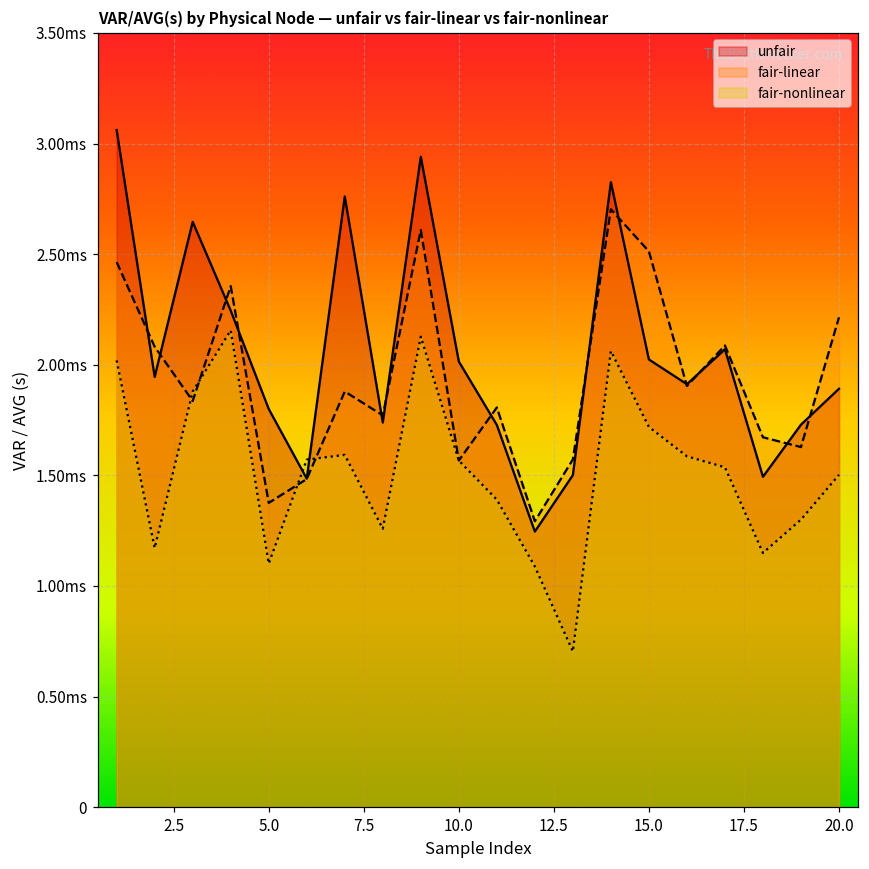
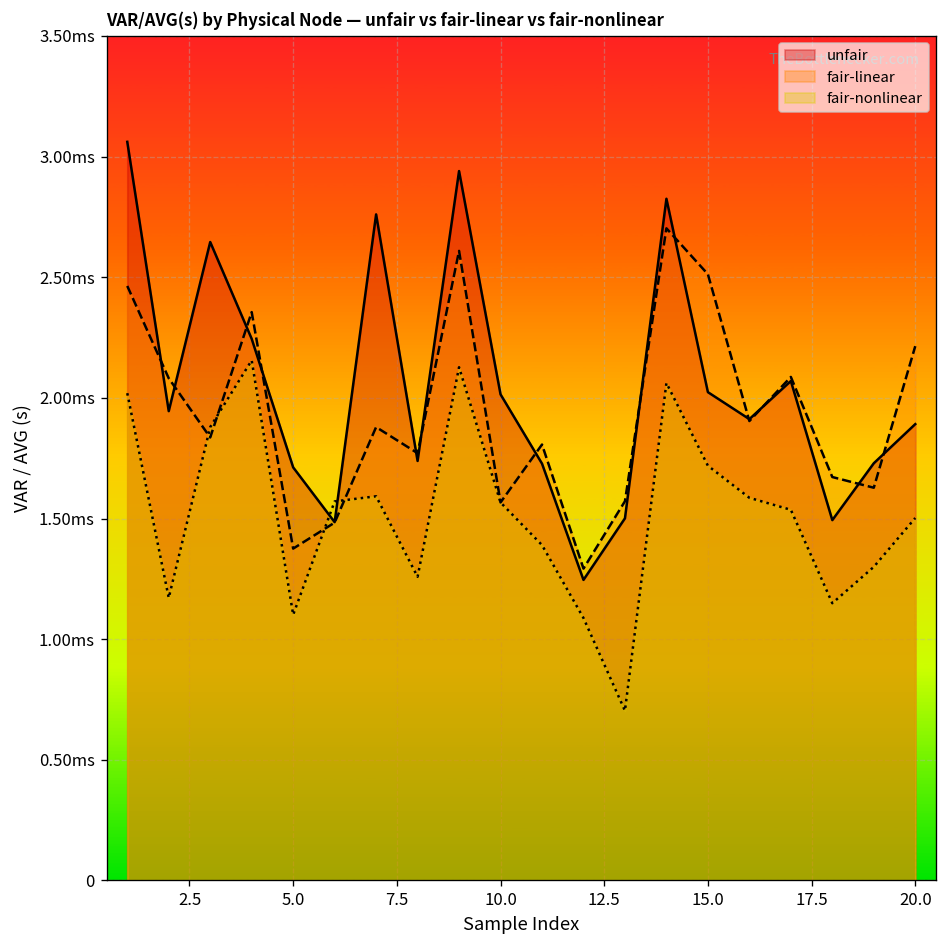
unfair, 5.0: 1.80ms -> 1.71ms
